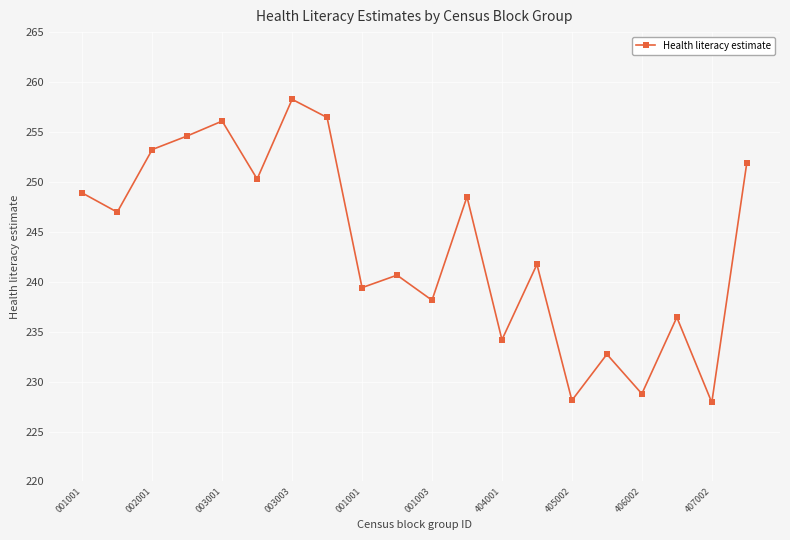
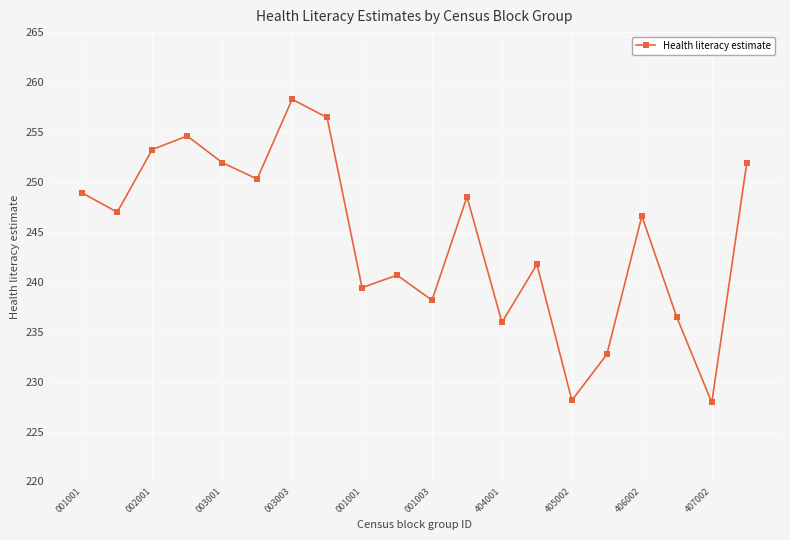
003001: 256 -> 252
404001: 234 -> 236
406002: 229 -> 247
